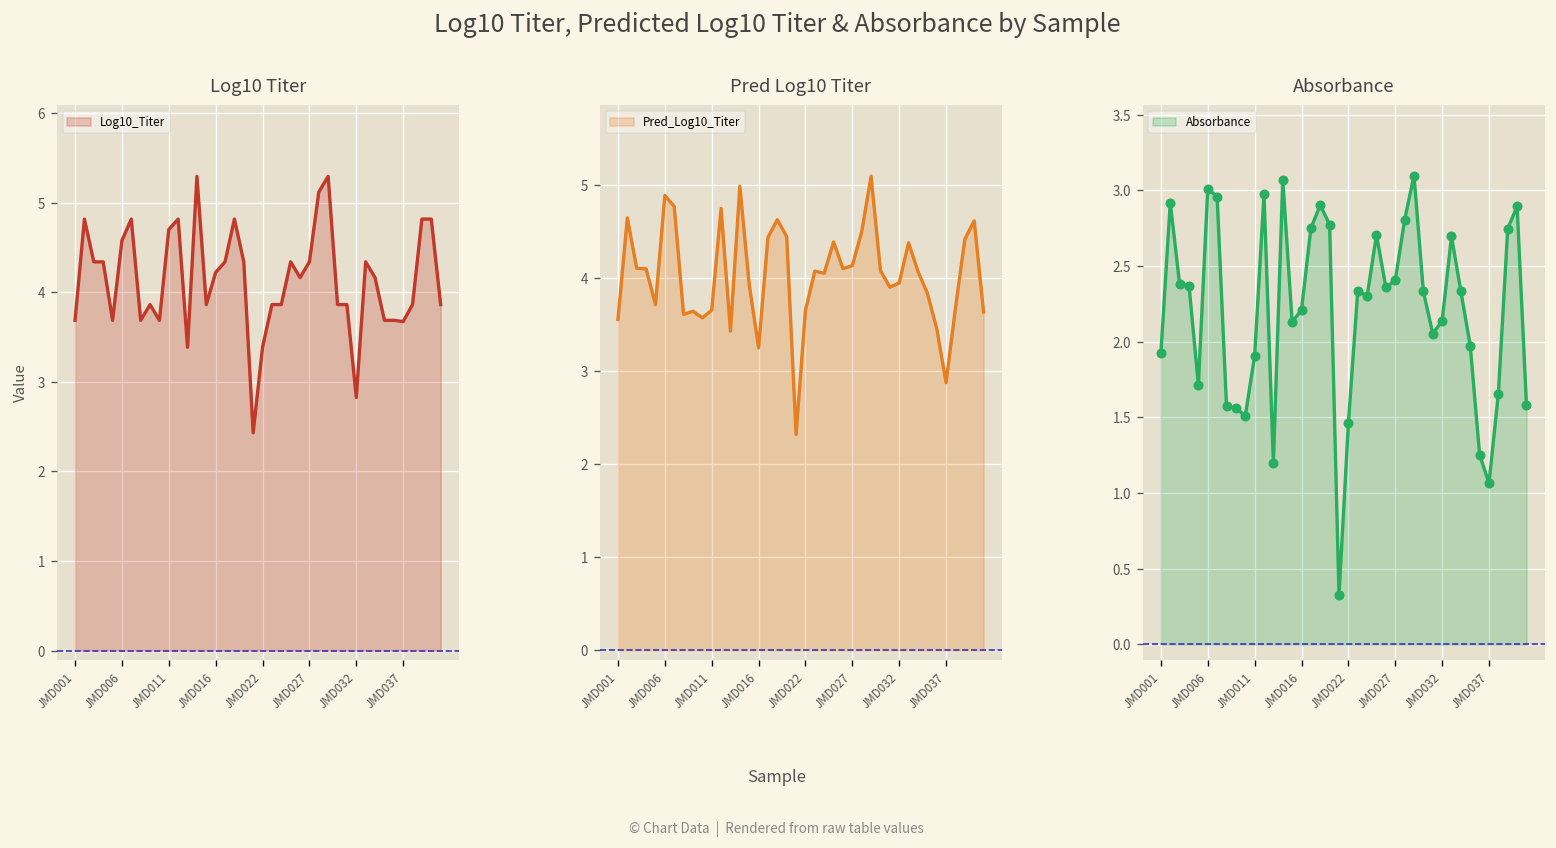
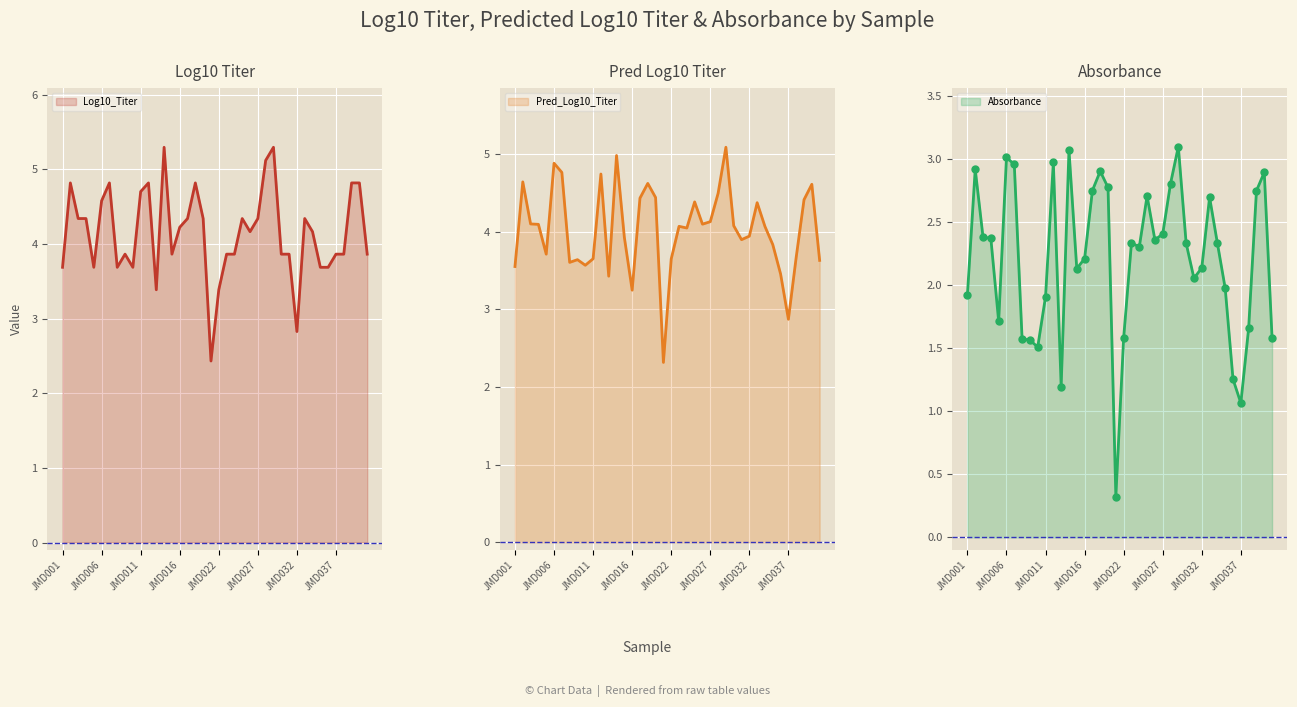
Log10 Titer, JMD037: 3.7 -> 3.9
Absorbance, JMD022: 1.46 -> 1.58
